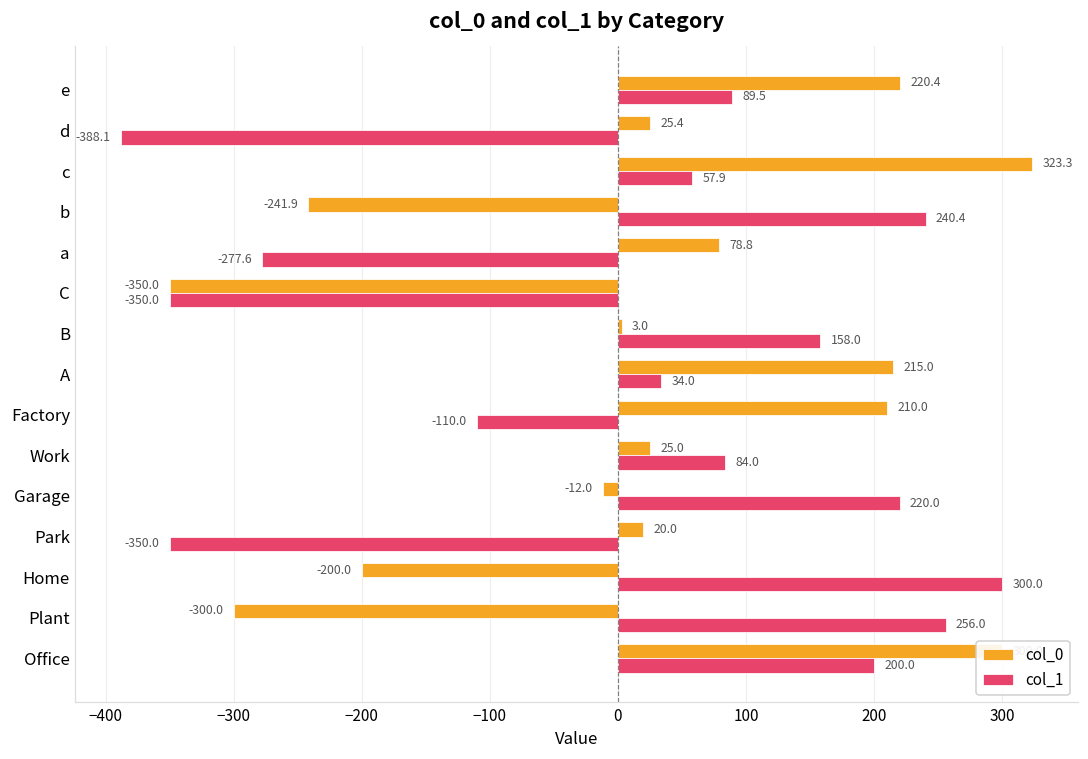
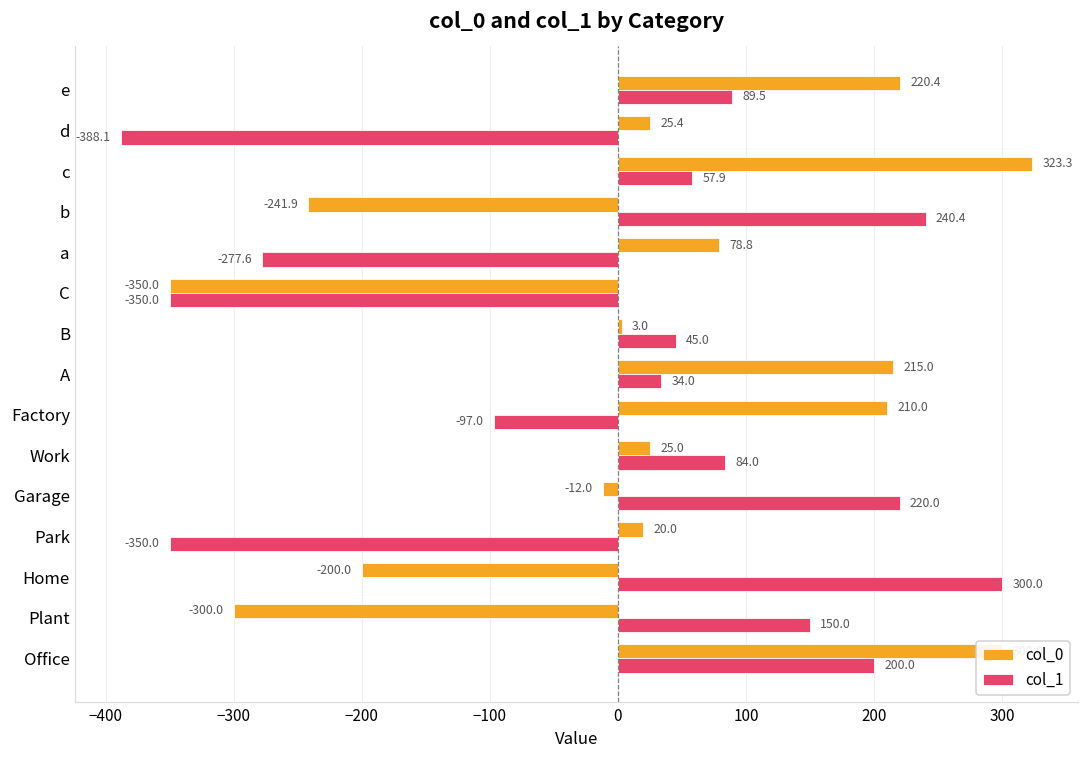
col_1, B: 158.0 -> 45.0
col_1, Factory: -110.0 -> -97.0
col_1, Plant: 256.0 -> 150.0
